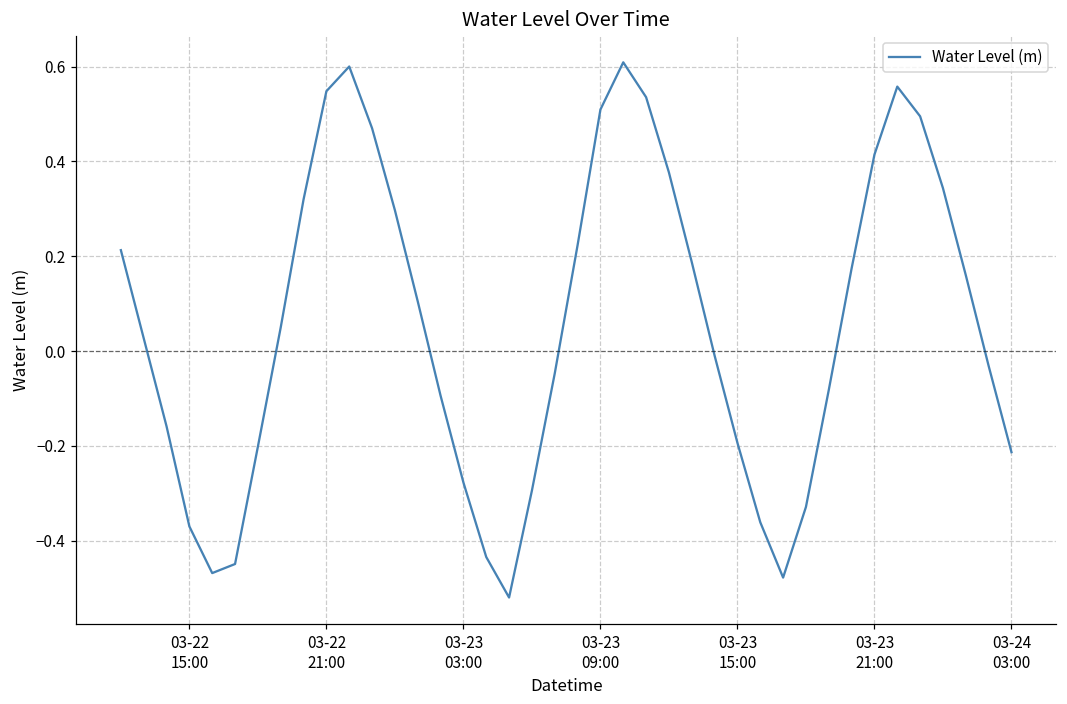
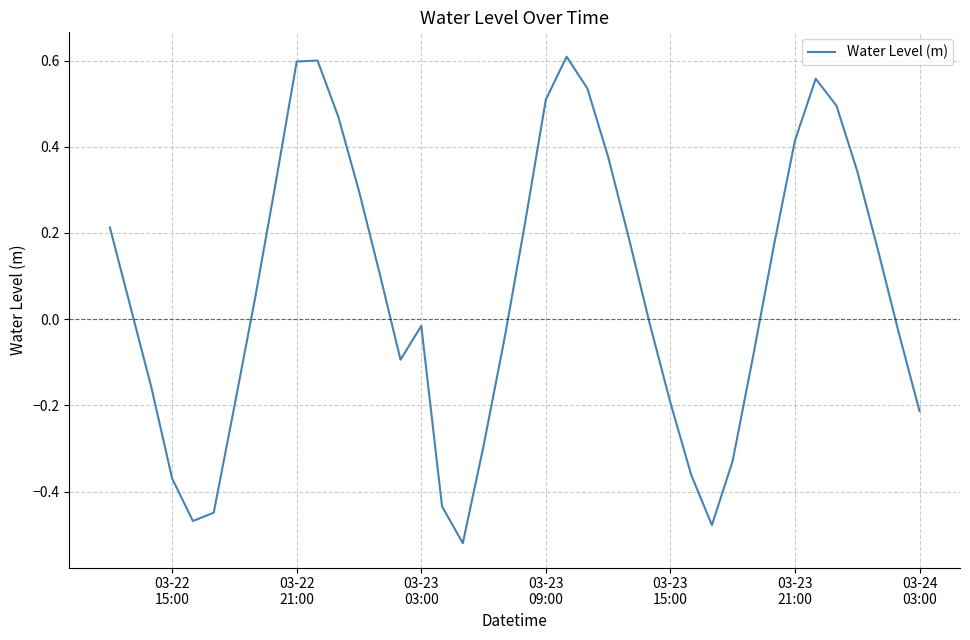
03-22 21:00: 0.55 -> 0.60
03-23 03:00: -0.28 -> -0.02
